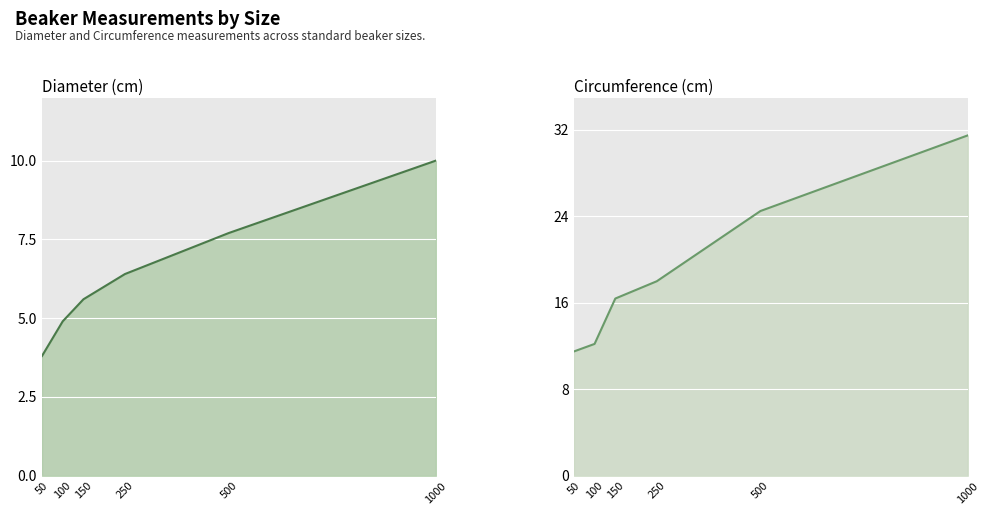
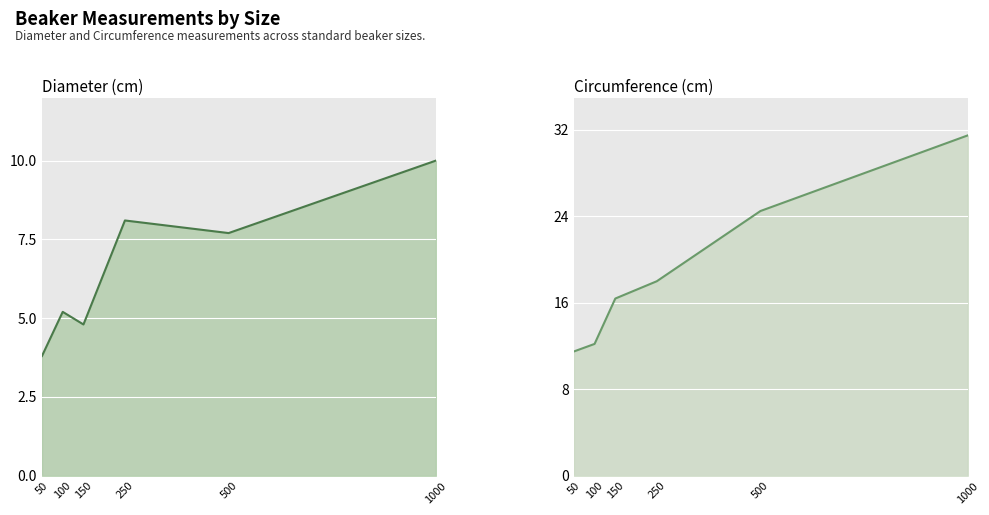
Diameter (cm), 100: 4.9 -> 5.2
Diameter (cm), 150: 5.6 -> 4.8
Diameter (cm), 250: 6.4 -> 8.1
